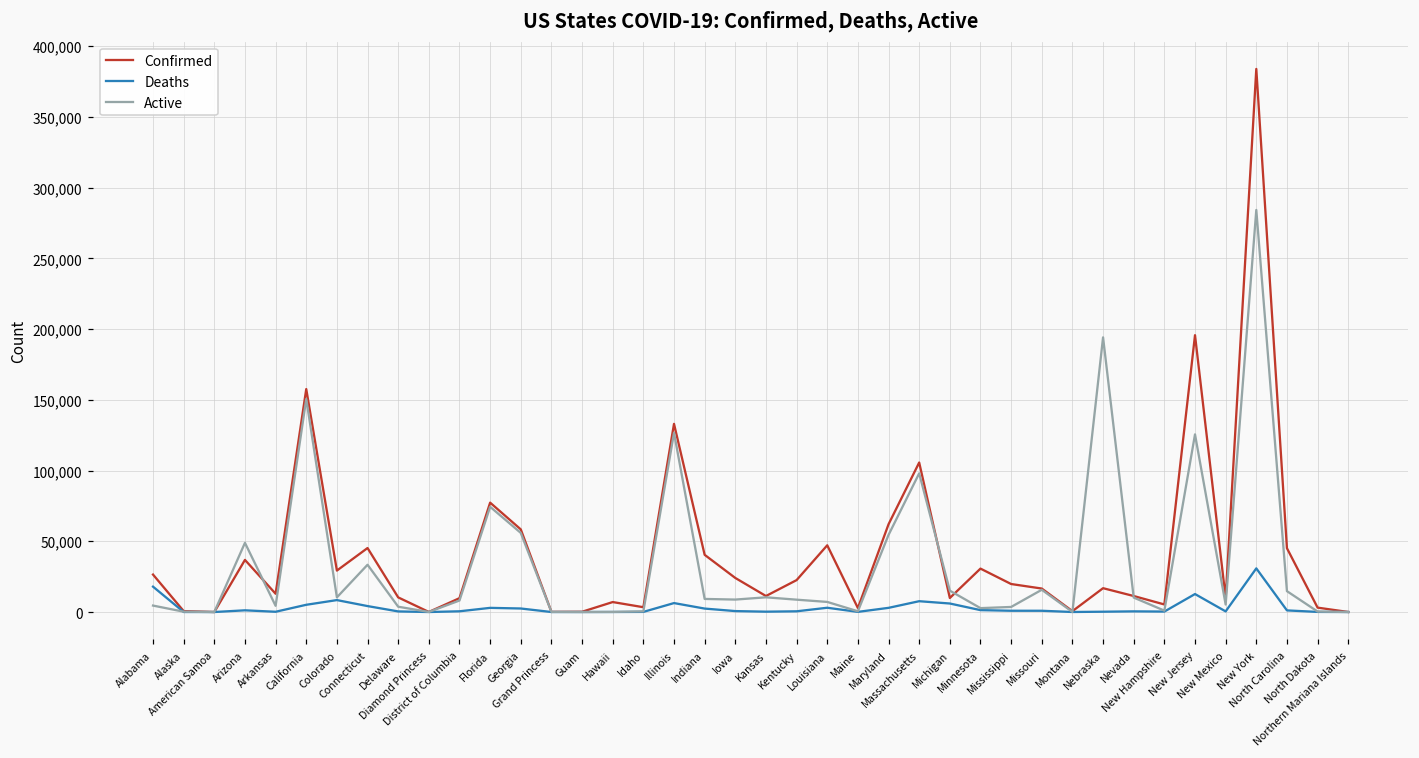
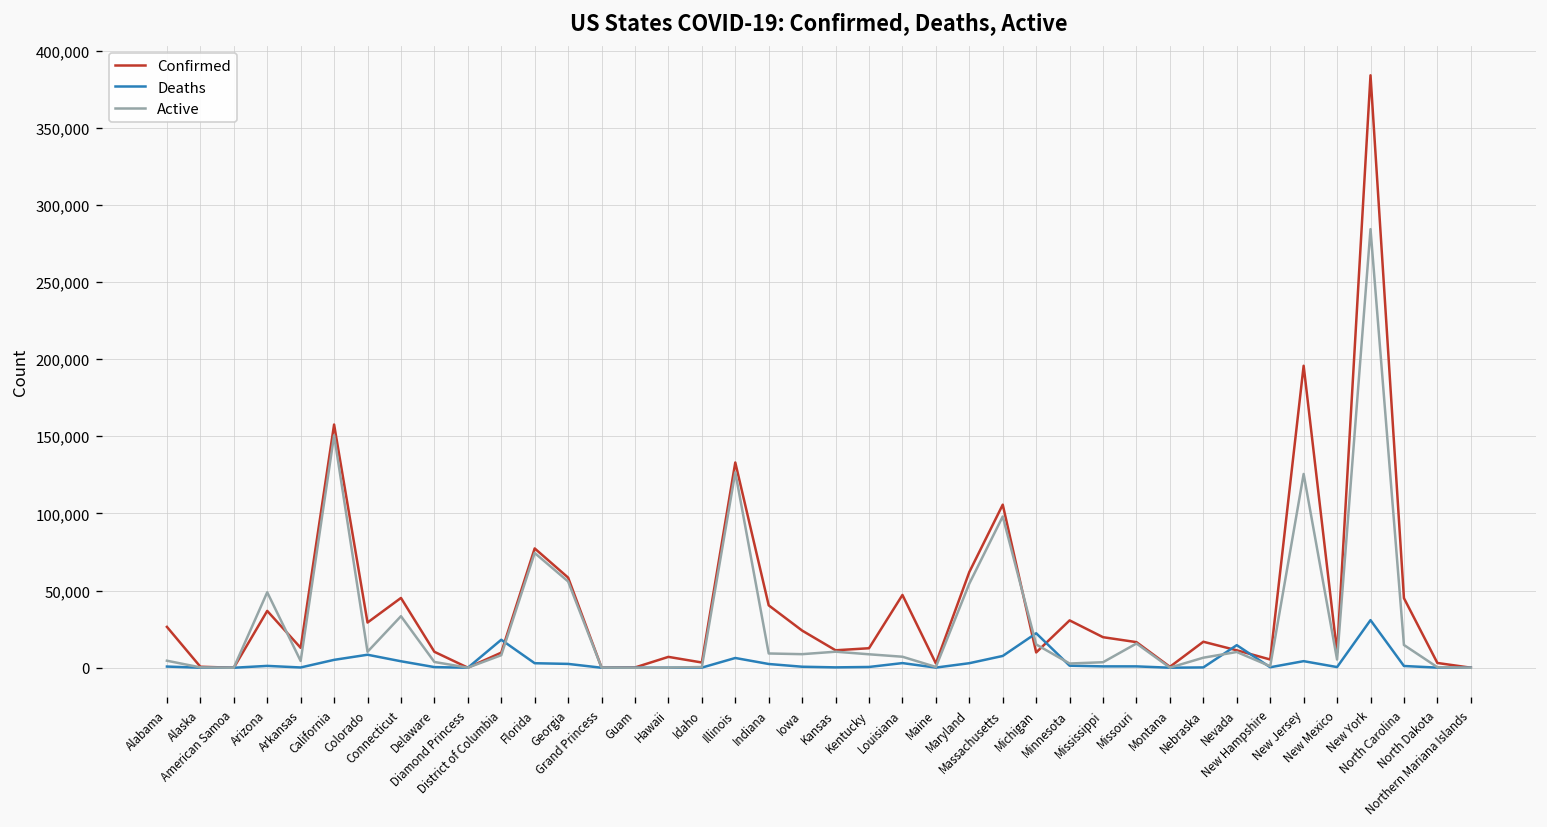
Deaths, Alabama: 18,000 -> 1,000
Deaths, District of Columbia: 1,000 -> 18,000
Confirmed, Kentucky: 23,000 -> 13,000
Deaths, Michigan: 6,000 -> 22,000
Active, Nebraska: 194,000 -> 7,000
Deaths, Nevada: 0 -> 15,000
Deaths, New Jersey: 13,000 -> 4,000
